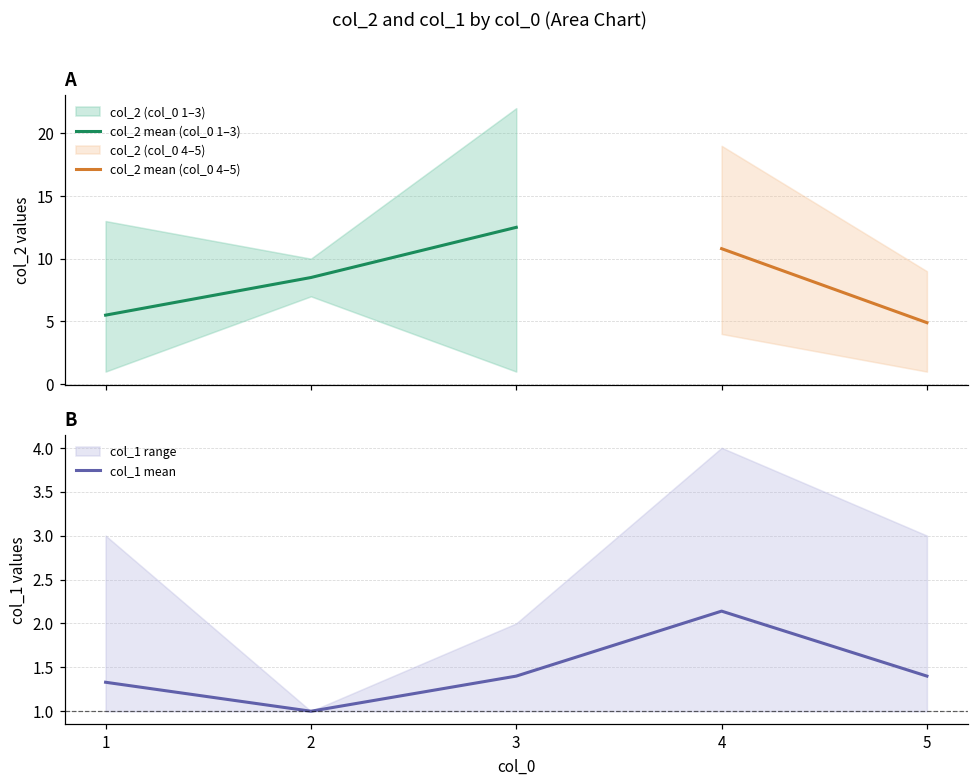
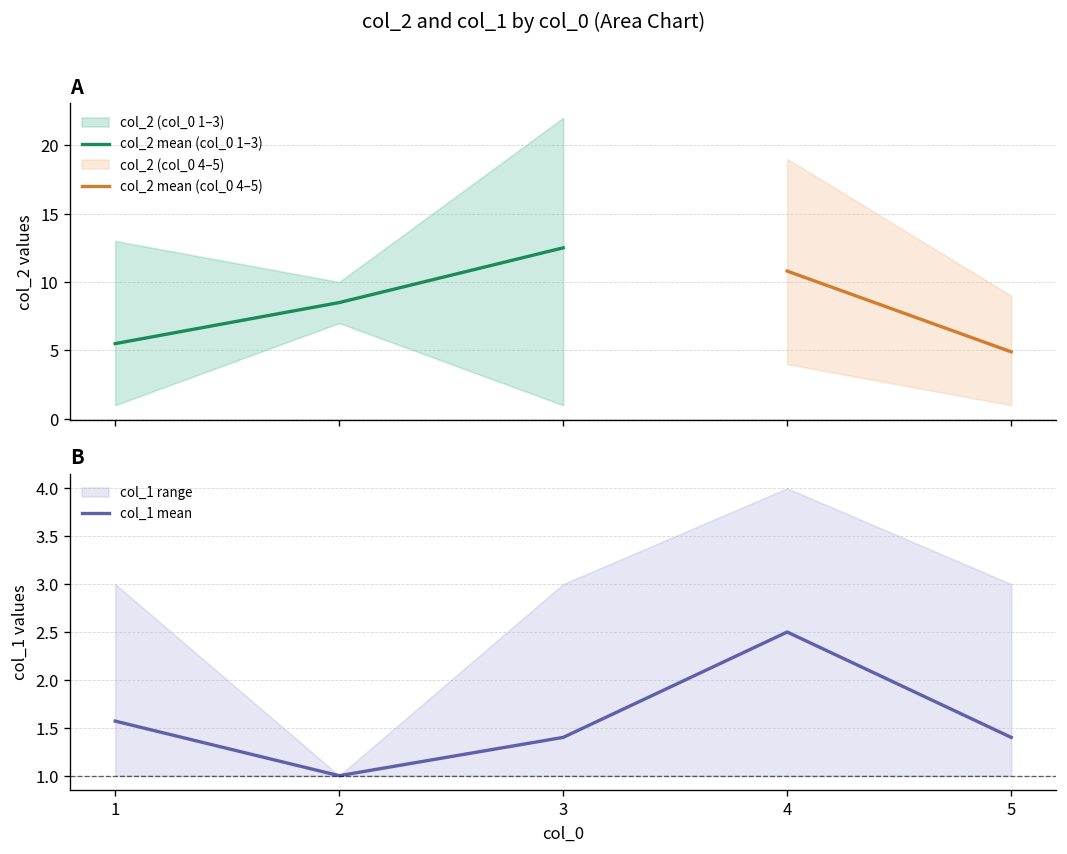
B, col_1 mean, 1: 1.3 -> 1.6
B, col_1 range, 3: 2 -> 3
B, col_1 mean, 4: 2.1 -> 2.5
